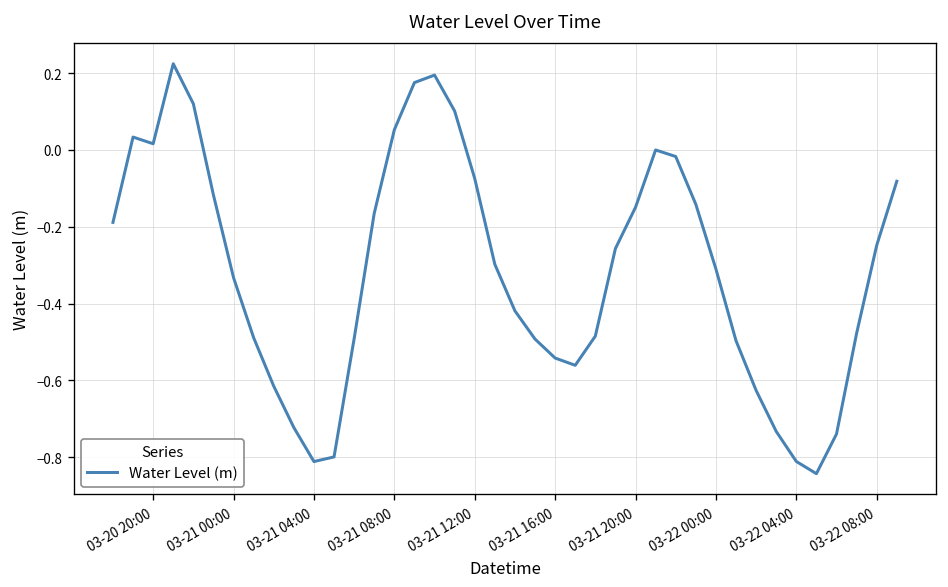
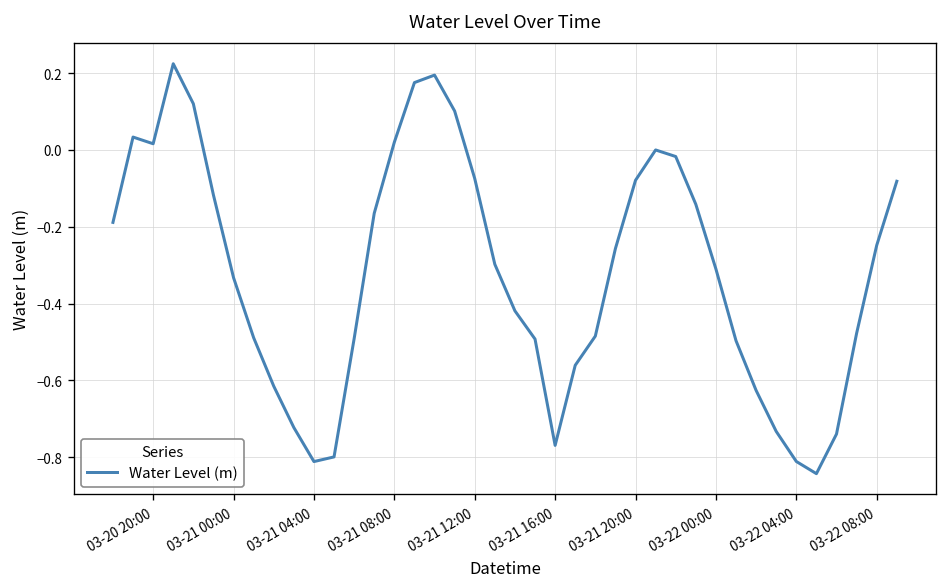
03-21 08:00: 0.05 -> 0.02
03-21 16:00: -0.54 -> -0.77
03-21 20:00: -0.15 -> -0.08
